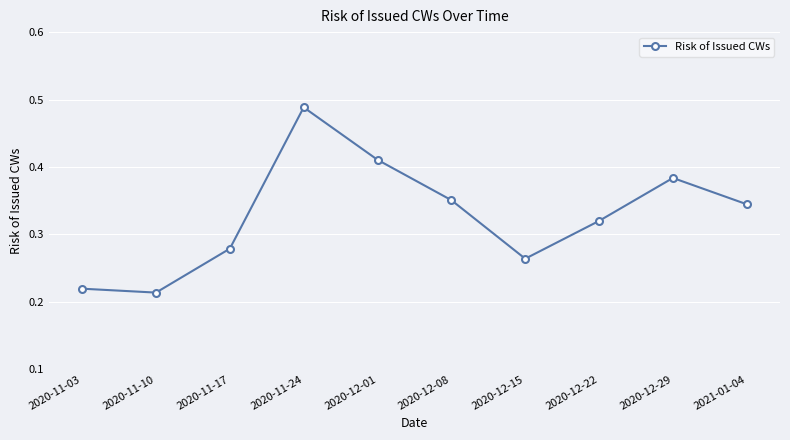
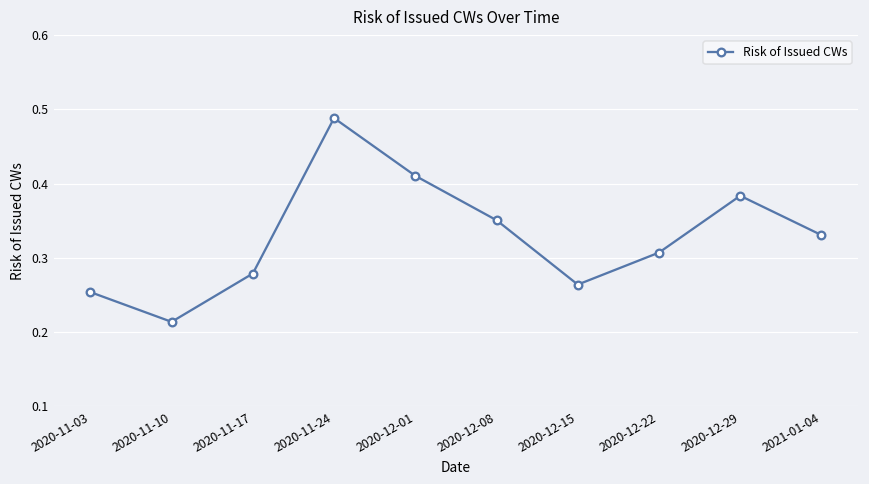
2020-11-03: 0.22 -> 0.25
2020-12-22: 0.32 -> 0.31
2021-01-04: 0.34 -> 0.33
